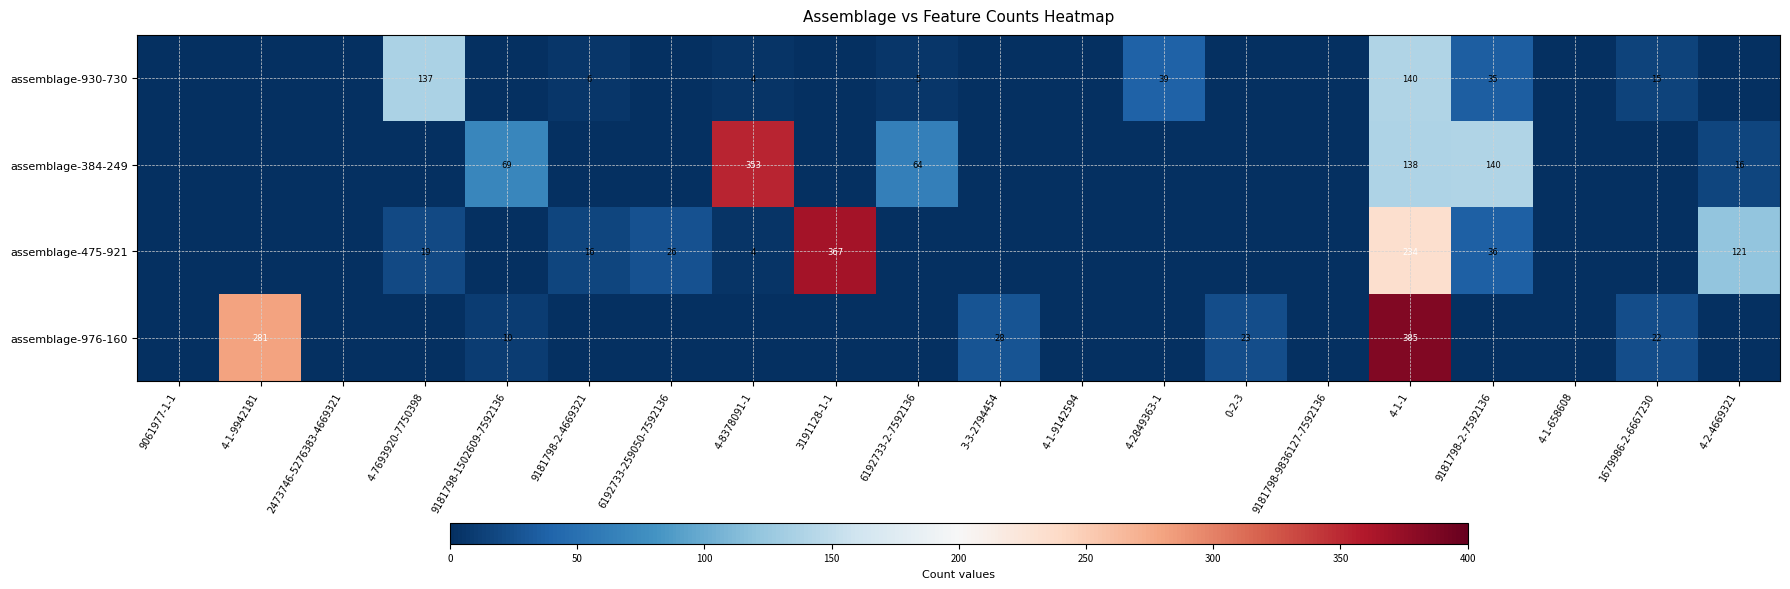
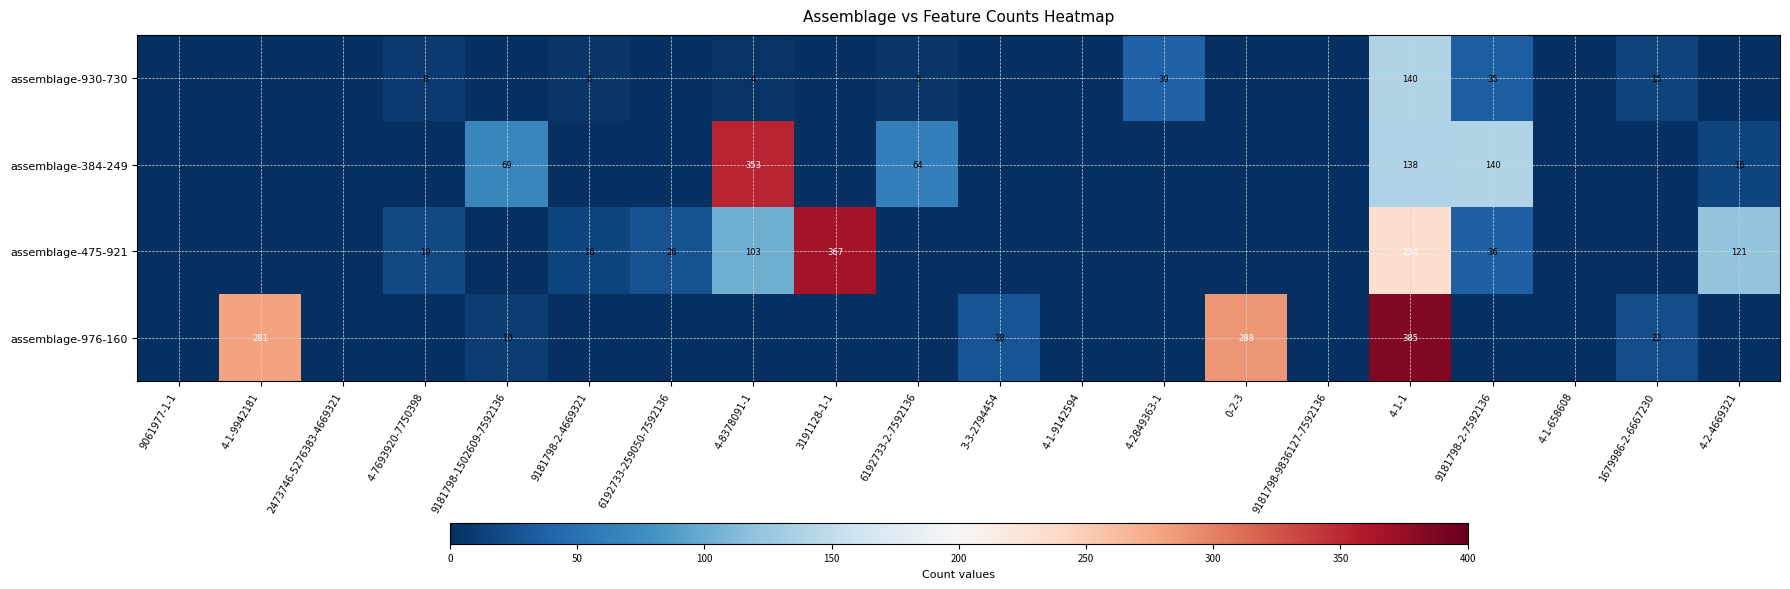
assemblage-930-730, 4-7693920-7750398: 137 -> 8
assemblage-475-921, 4-8378091-1: 4 -> 103
assemblage-976-160, 0-2-3: 23 -> 288
